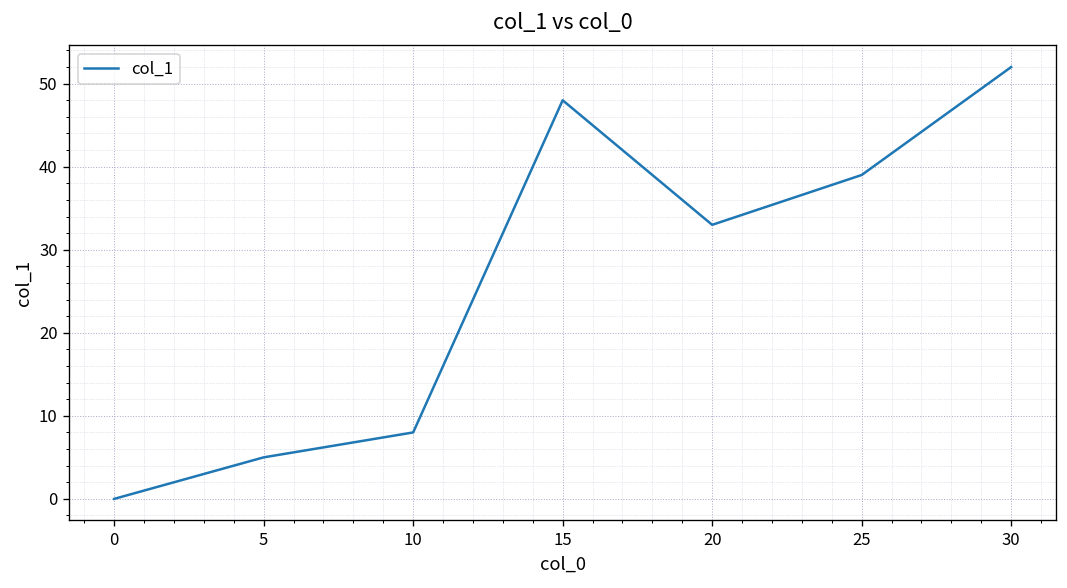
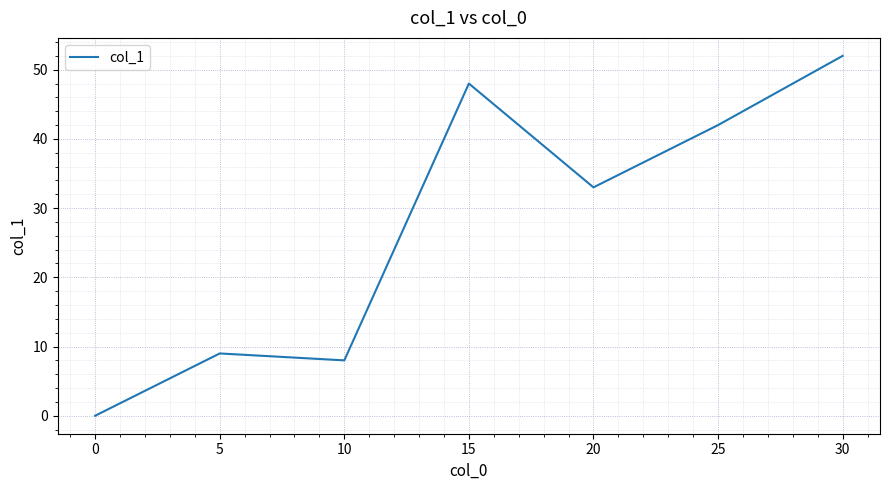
5: 5 -> 9
25: 39 -> 42
